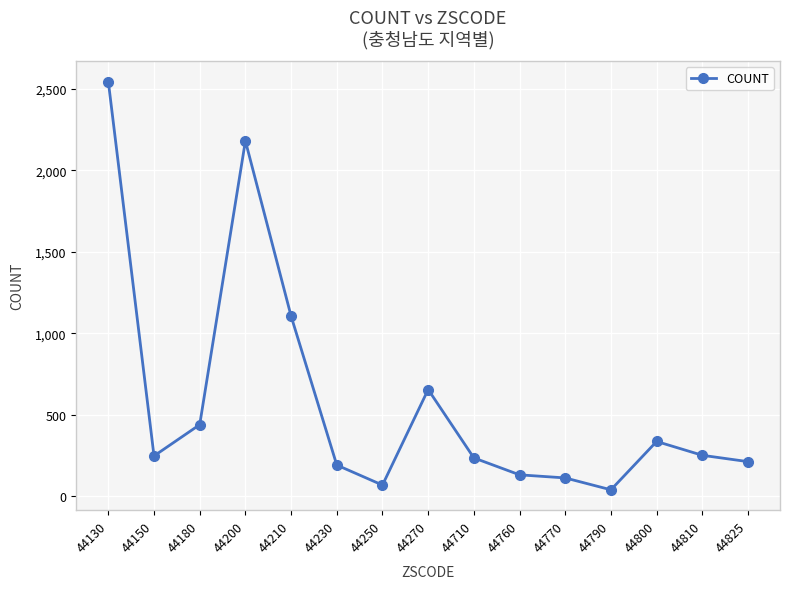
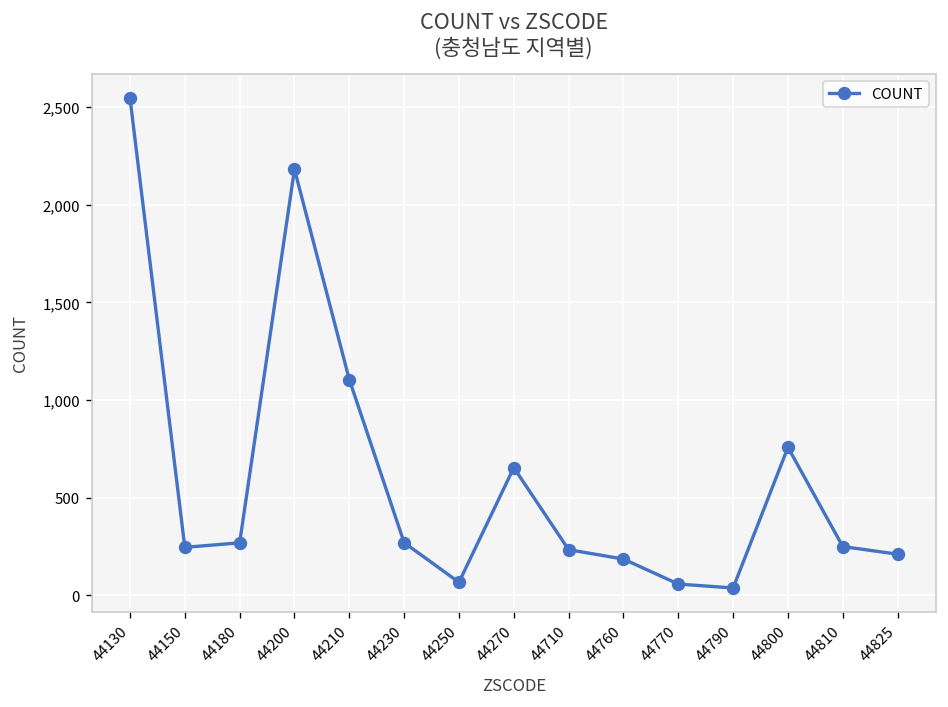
44180: 440 -> 270
44230: 190 -> 270
44760: 130 -> 190
44770: 110 -> 60
44800: 340 -> 760
